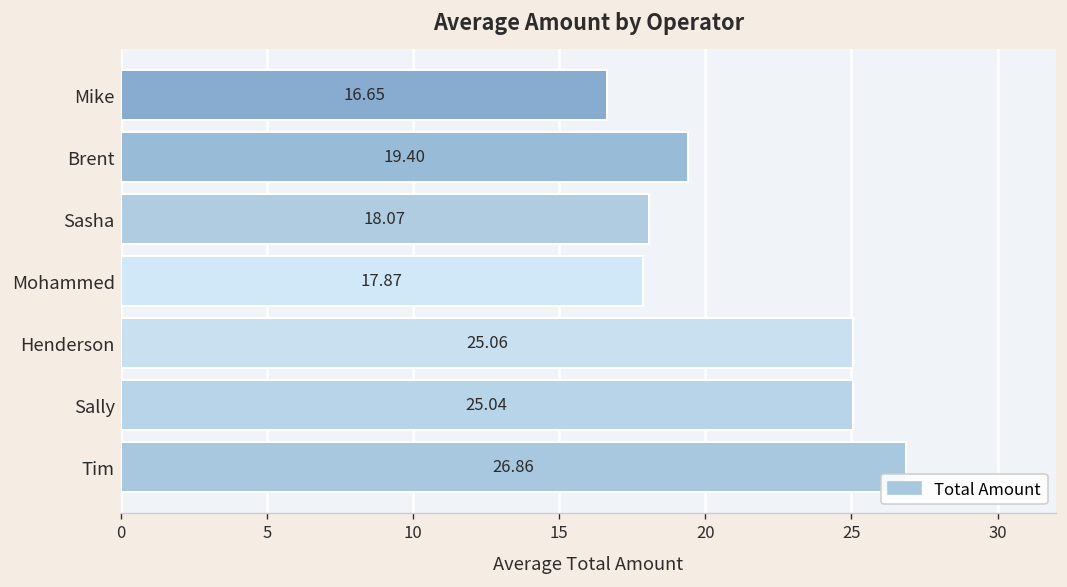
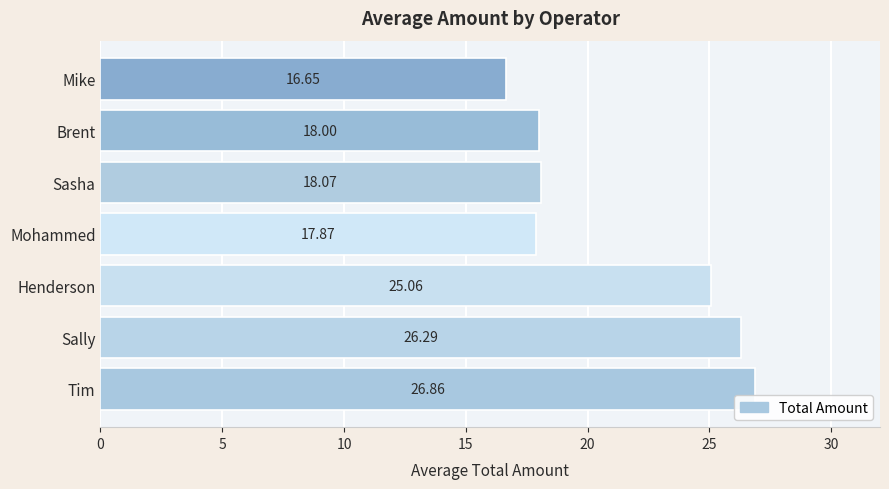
Brent: 19.40 -> 18.00
Sally: 25.04 -> 26.29
